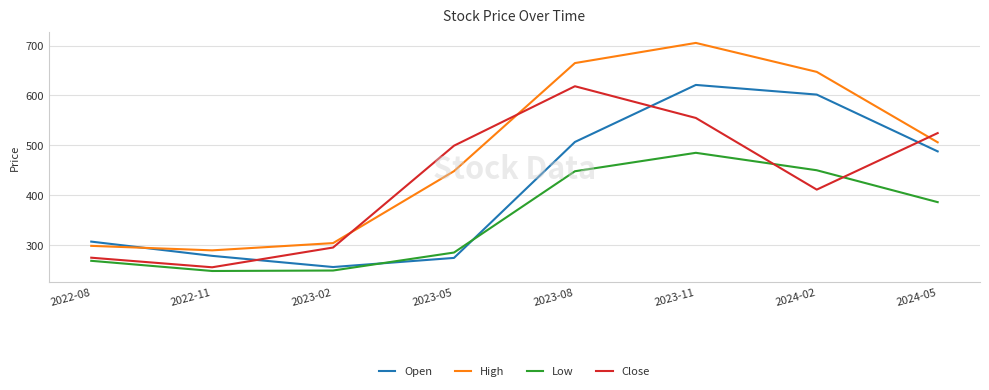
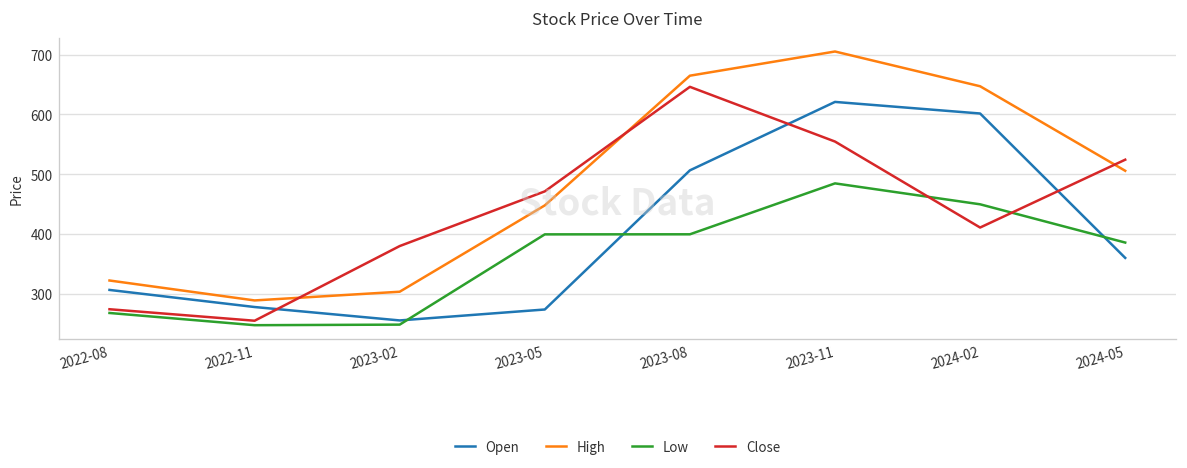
High, 2022-08: 300 -> 320
Close, 2023-02: 300 -> 380
Low, 2023-05: 290 -> 400
Close, 2023-05: 500 -> 470
Low, 2023-08: 450 -> 400
Close, 2023-08: 620 -> 650
Open, 2024-05: 490 -> 360
